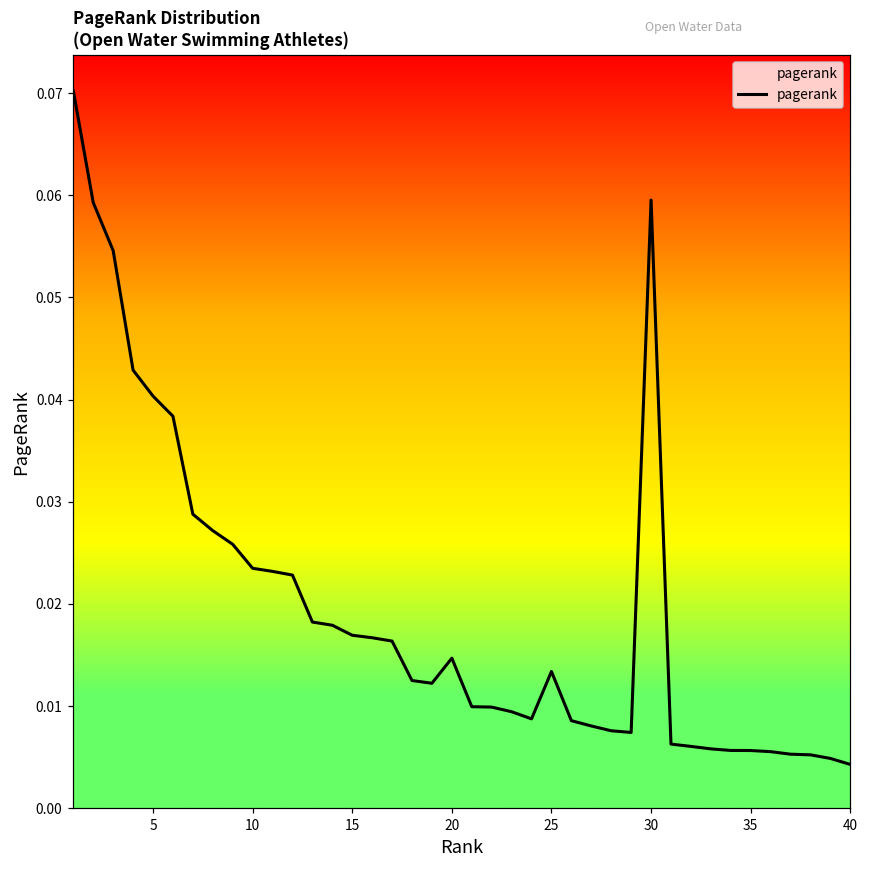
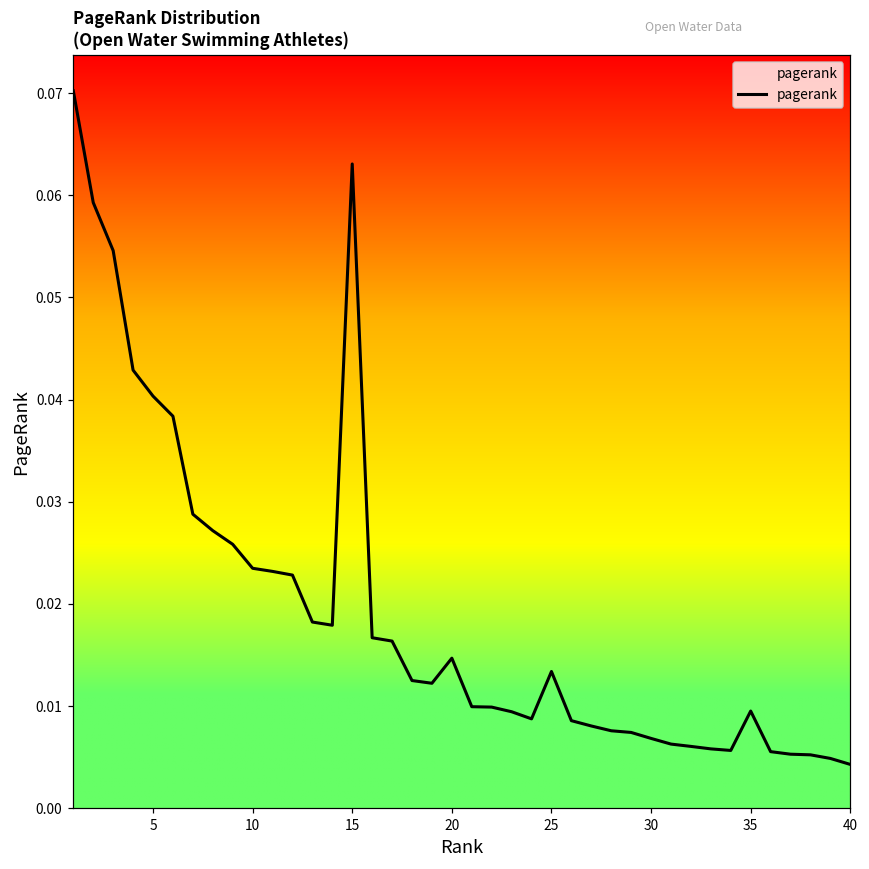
15: 0.017 -> 0.063
30: 0.060 -> 0.007
35: 0.006 -> 0.010
